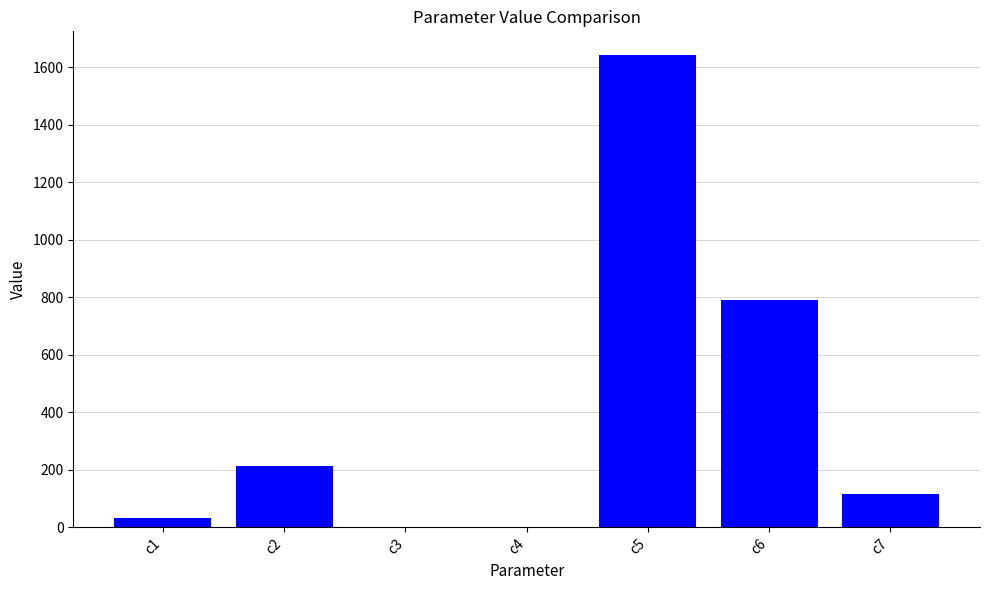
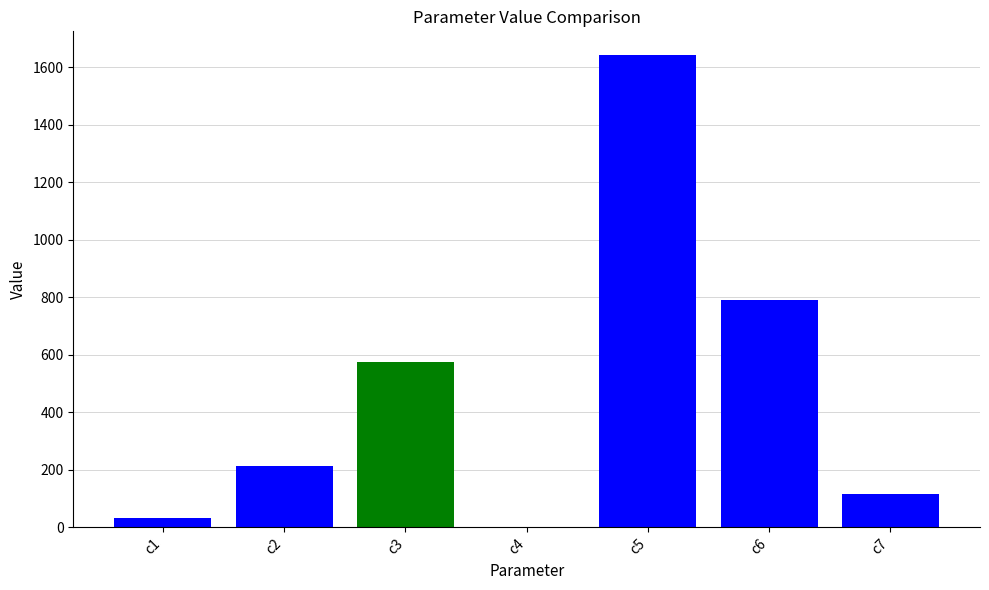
c3: 0 -> 580
